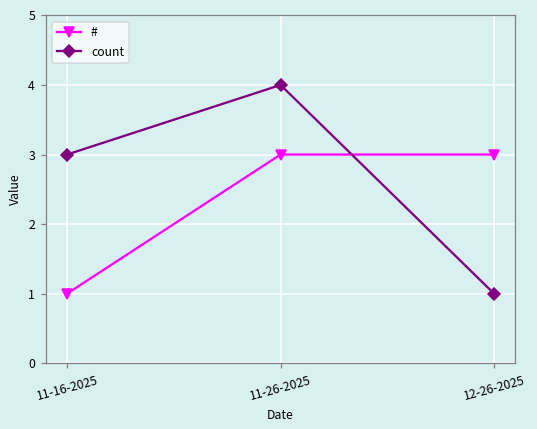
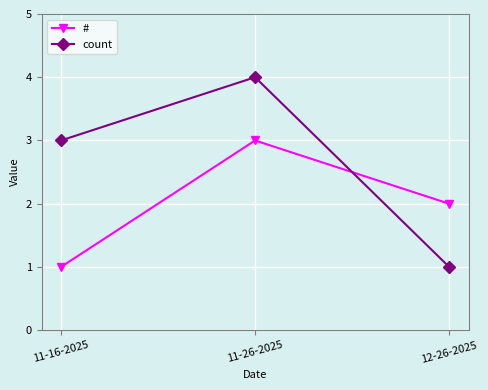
#, 12-26-2025: 3 -> 2
